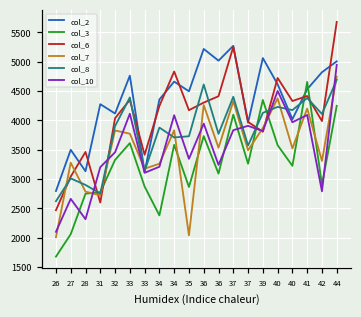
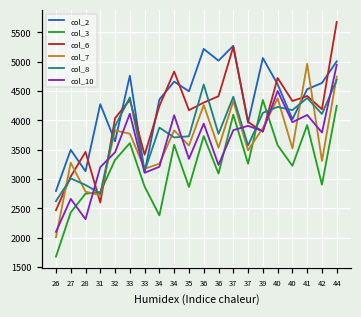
col_3, 27: 2100 -> 2400
col_2, 32: 4100 -> 3600
col_7, 35: 2000 -> 3600
col_3, 41: 4700 -> 3900
col_7, 41: 4200 -> 5000
col_2, 42: 4800 -> 4600
col_6, 42: 4000 -> 4200
col_10, 42: 2800 -> 3800
